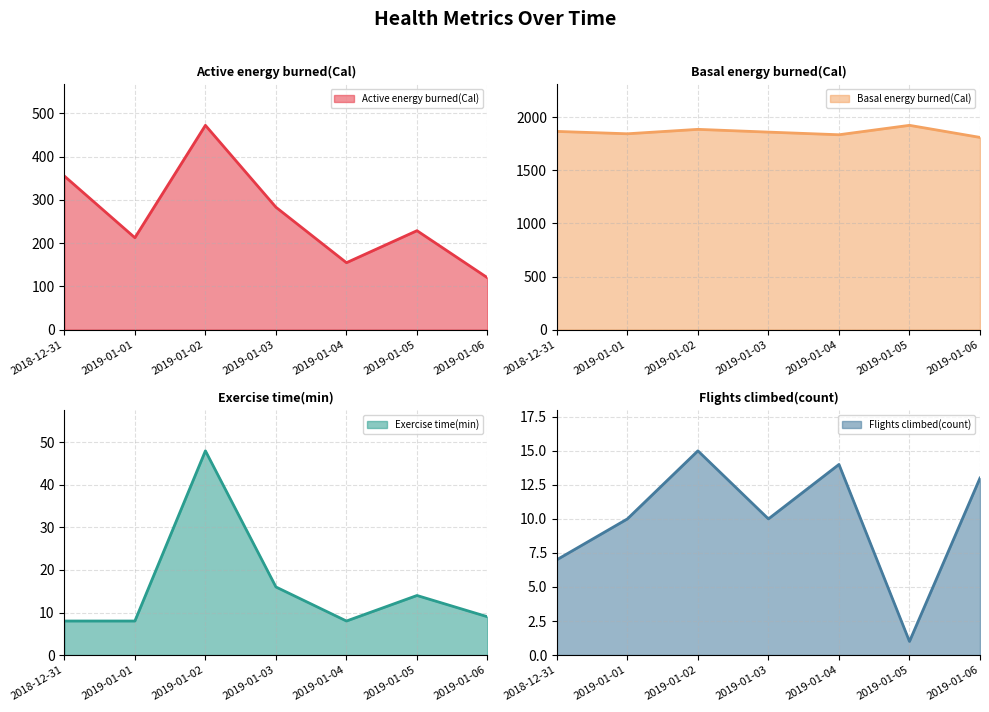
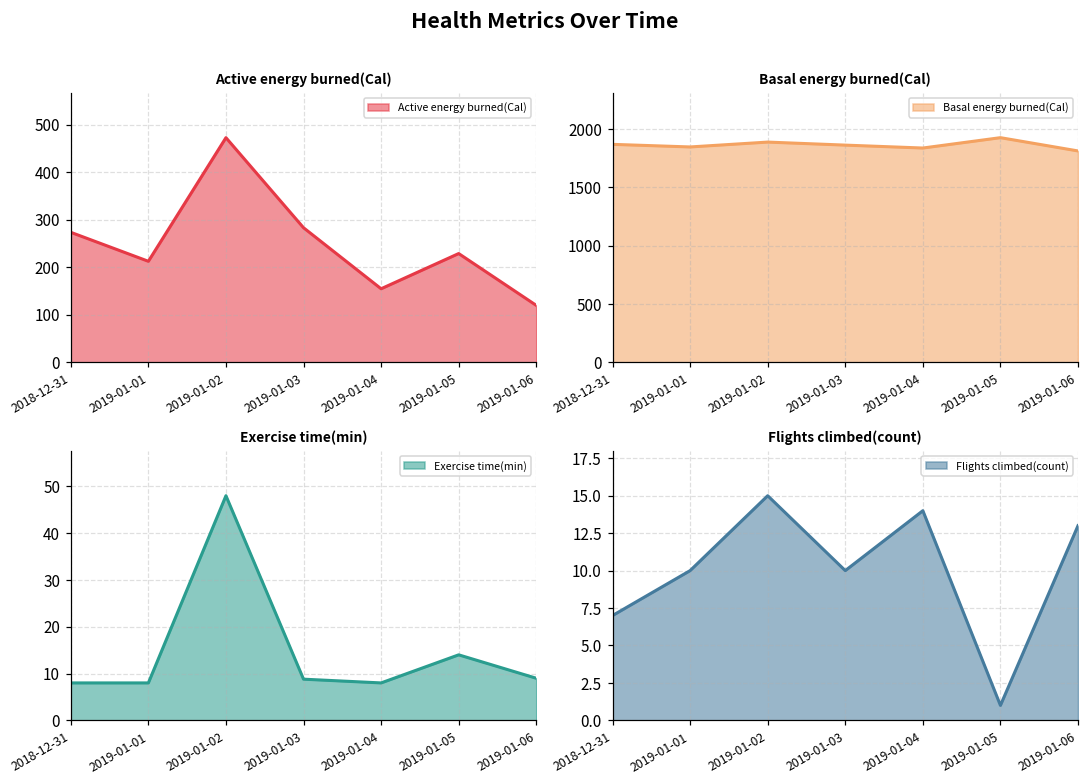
Active energy burned(Cal), 2018-12-31: 360 -> 270
Exercise time(min), 2019-01-03: 16 -> 9
